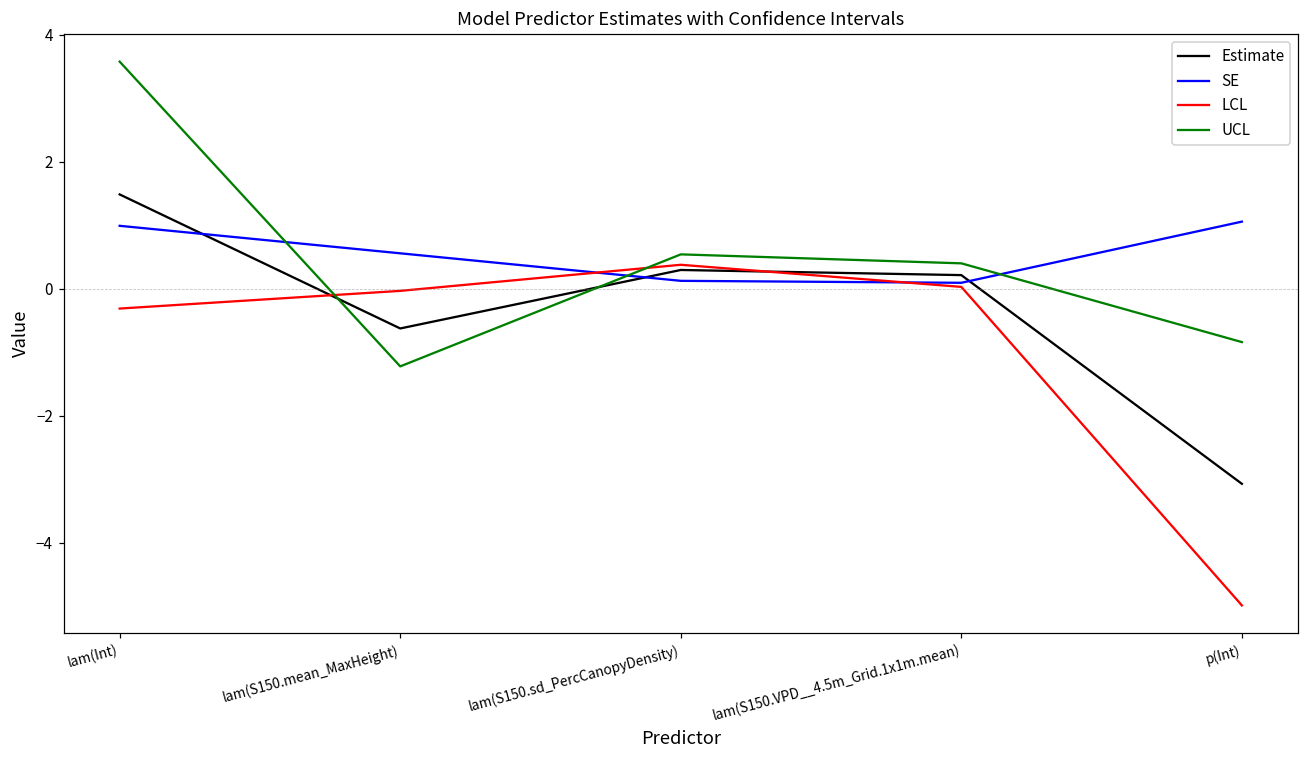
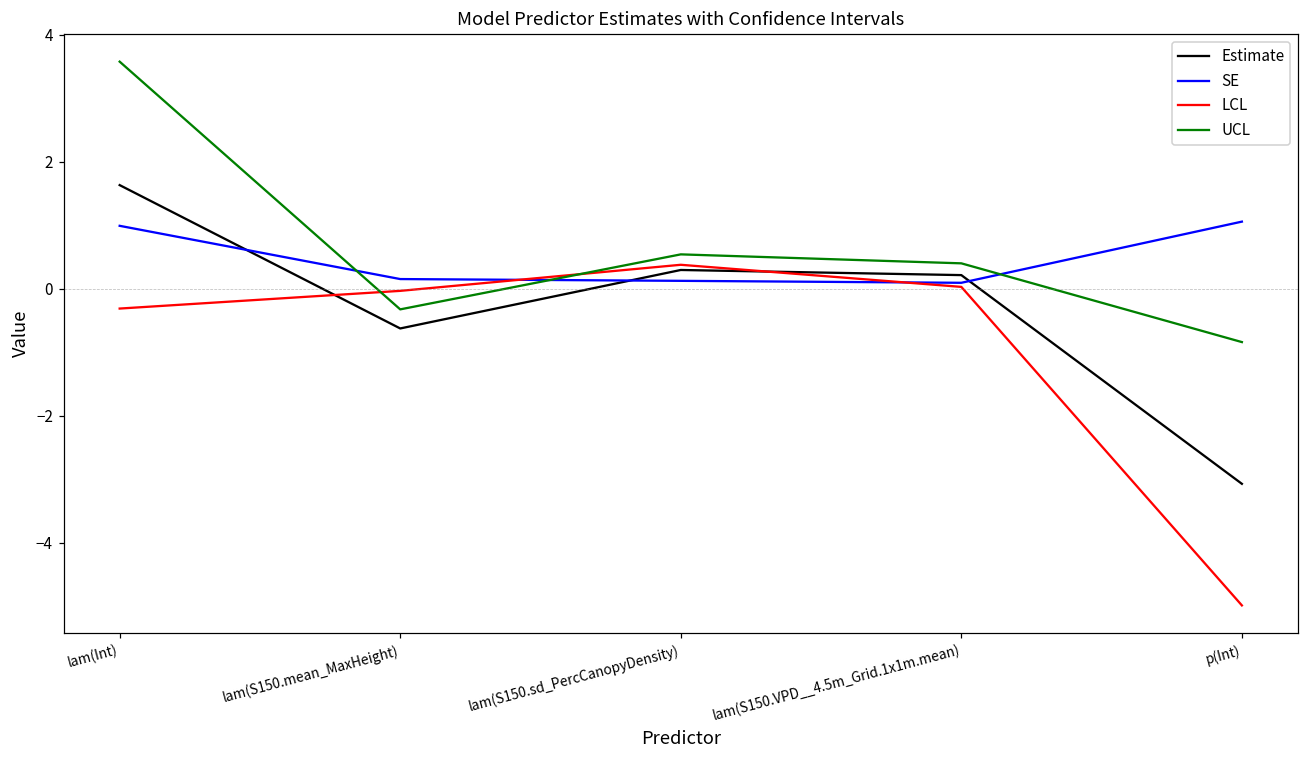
Estimate, lam(Int): 1.5 -> 1.6
SE, lam(S150.mean_MaxHeight): 0.6 -> 0.2
UCL, lam(S150.mean_MaxHeight): -1.2 -> -0.3
